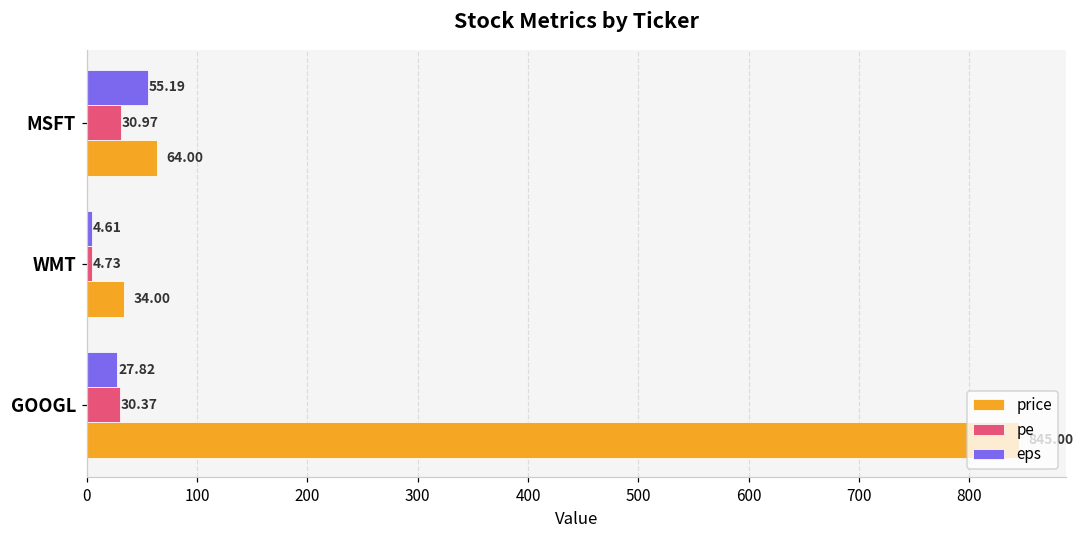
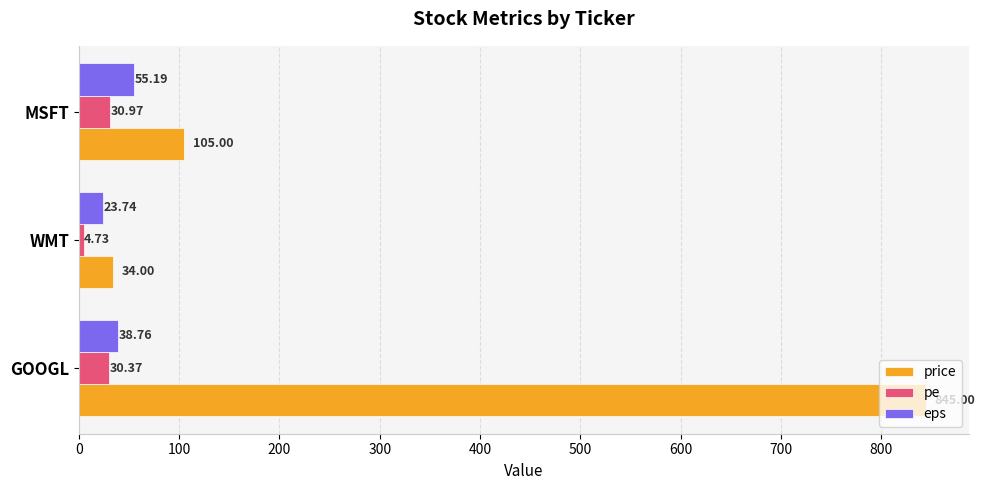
price, MSFT: 64.00 -> 105.00
eps, WMT: 4.61 -> 23.74
eps, GOOGL: 27.82 -> 38.76
